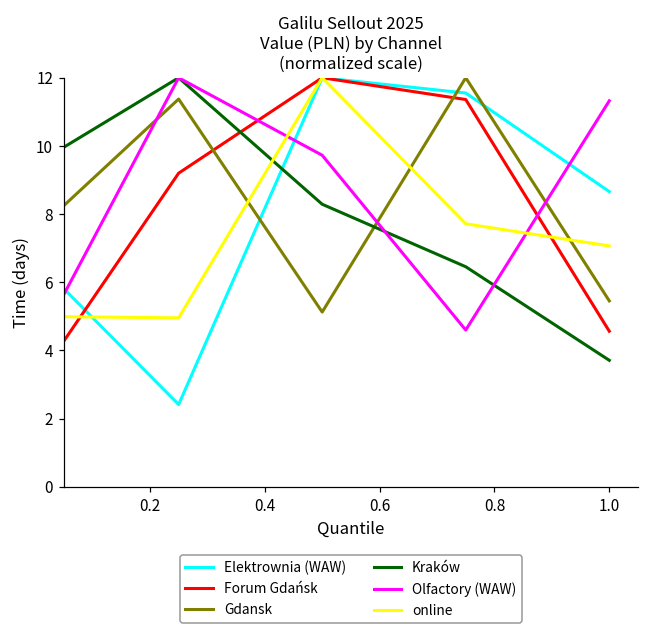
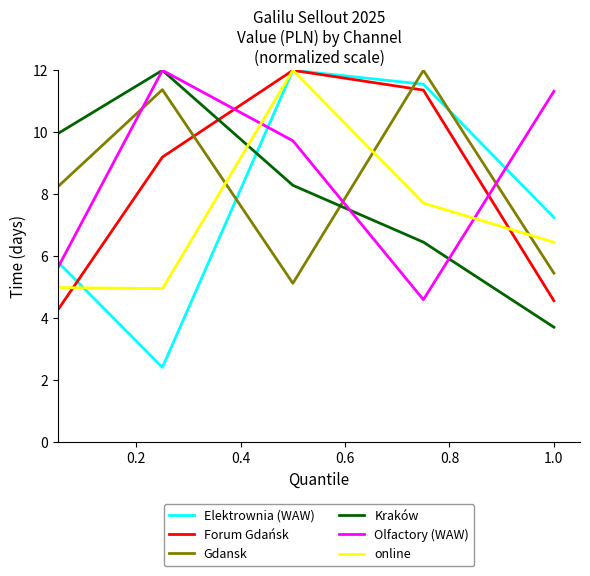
Elektrownia (WAW), 1.0: 8.7 -> 7.2
online, 1.0: 7.1 -> 6.5
